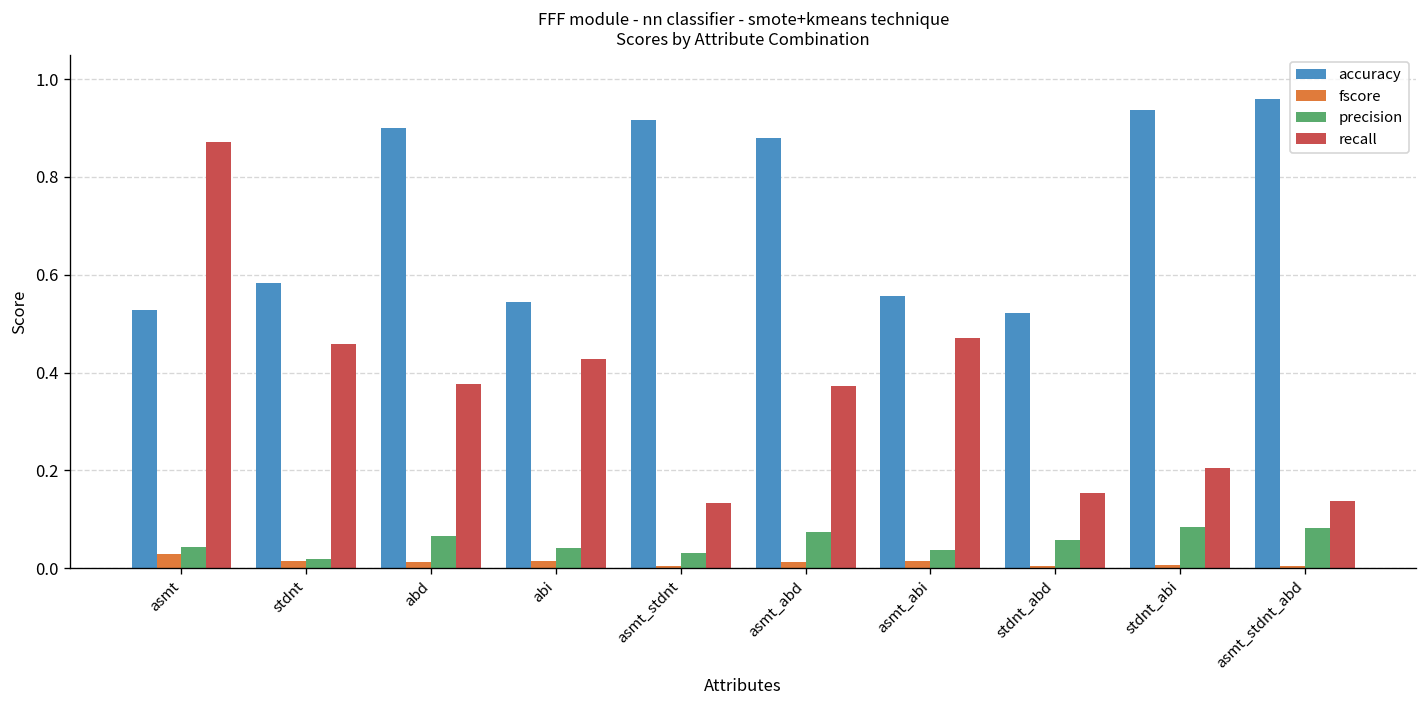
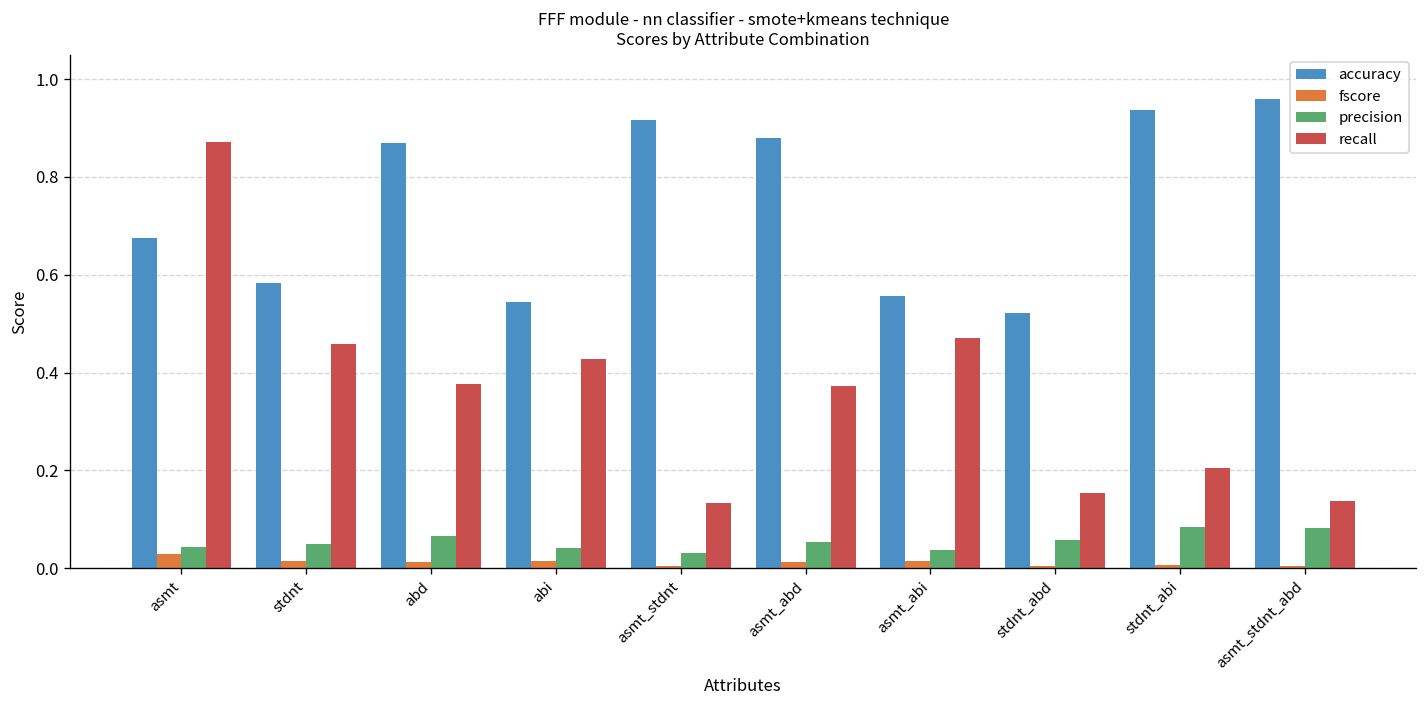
accuracy, asmt: 0.53 -> 0.68
precision, stdnt: 0.02 -> 0.05
accuracy, abd: 0.90 -> 0.87
precision, asmt_abd: 0.07 -> 0.05
